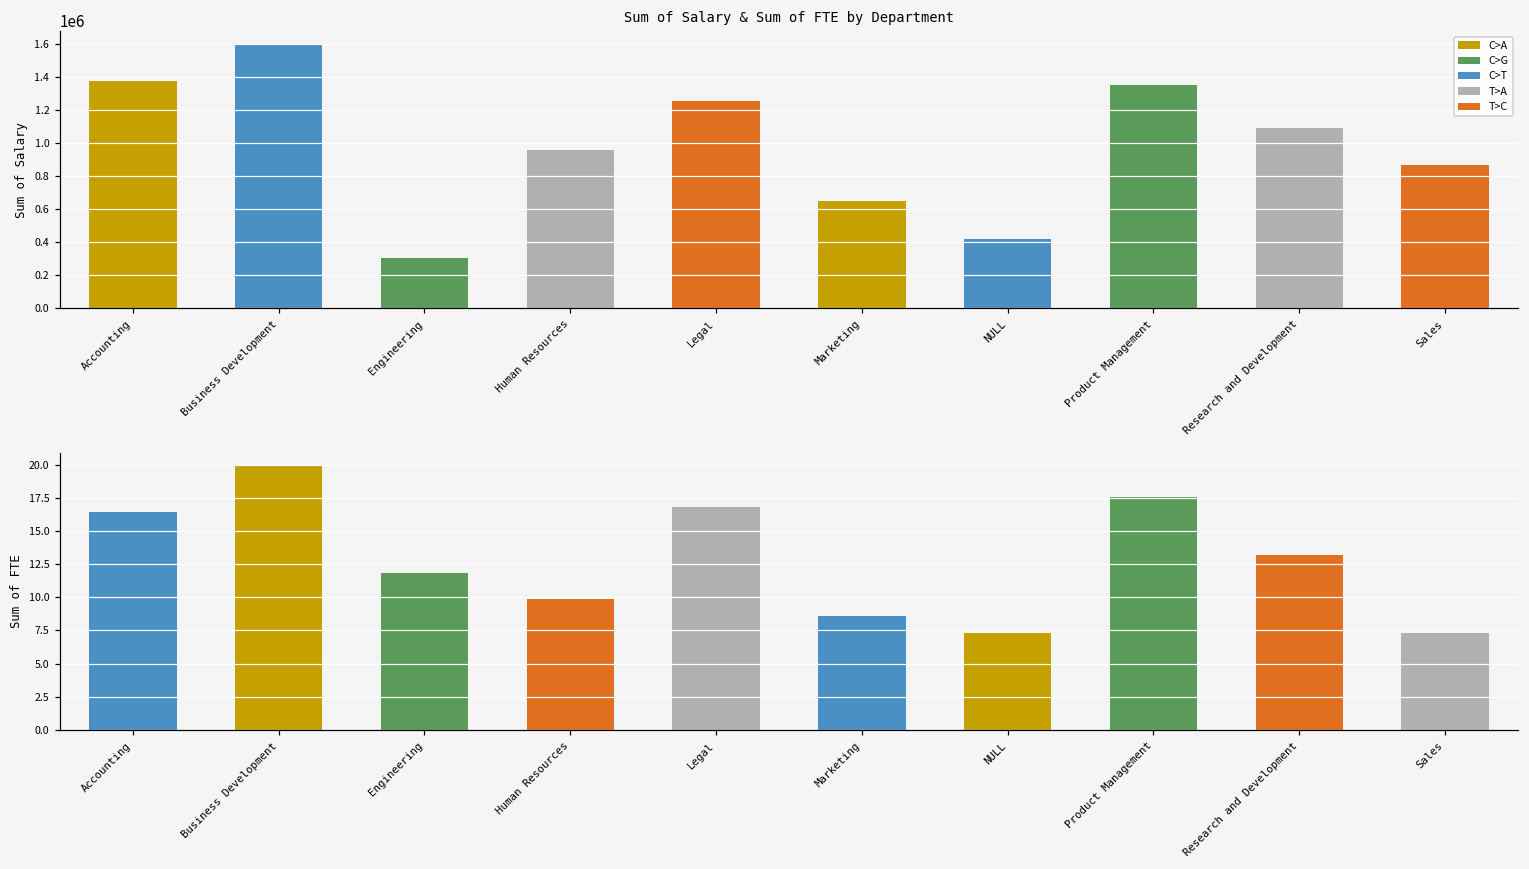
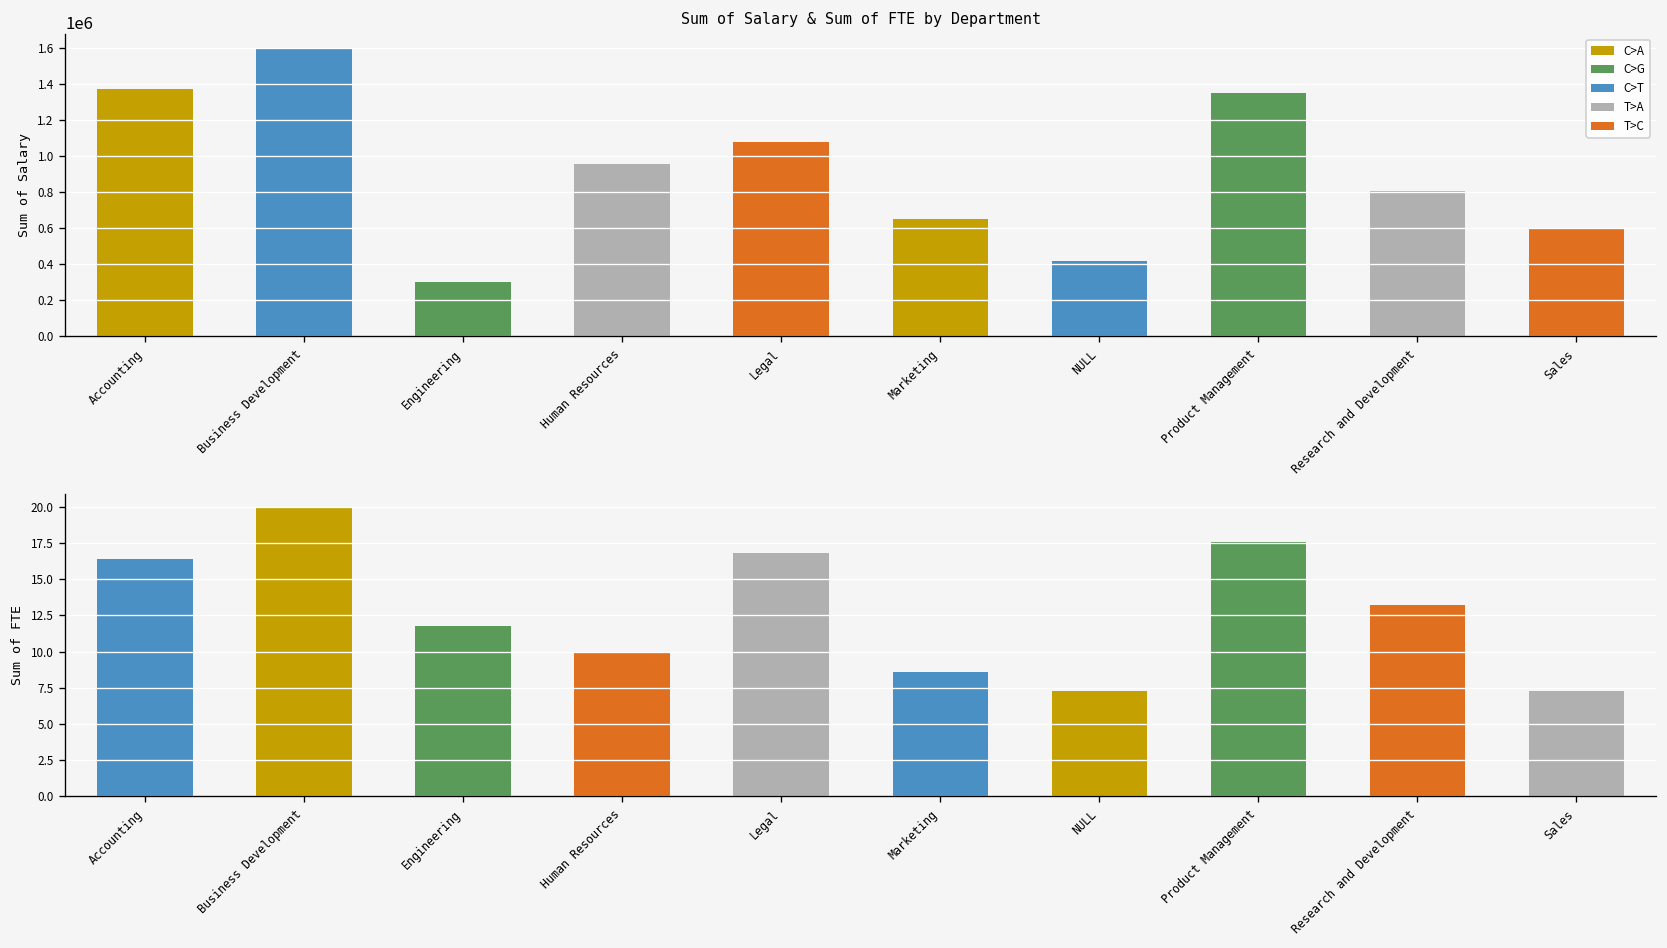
Sum of Salary & Sum of FTE by Department, Legal: 1260000 -> 1080000
Sum of Salary & Sum of FTE by Department, Research and Development: 1090000 -> 810000
Sum of Salary & Sum of FTE by Department, Sales: 870000 -> 590000
